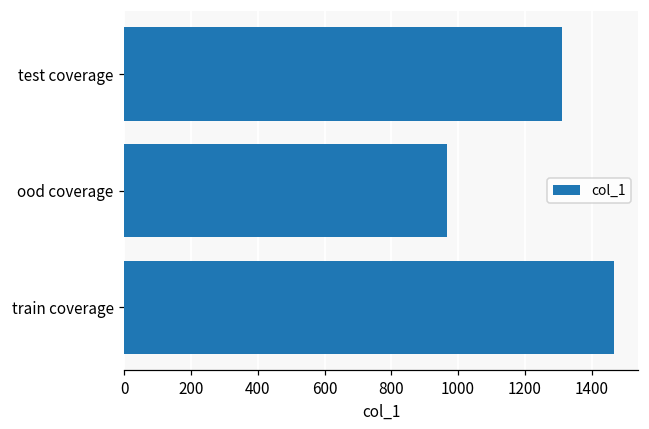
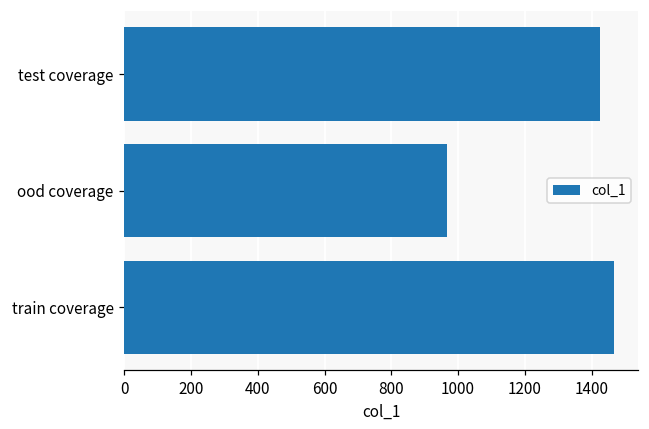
test coverage: 1310 -> 1430
